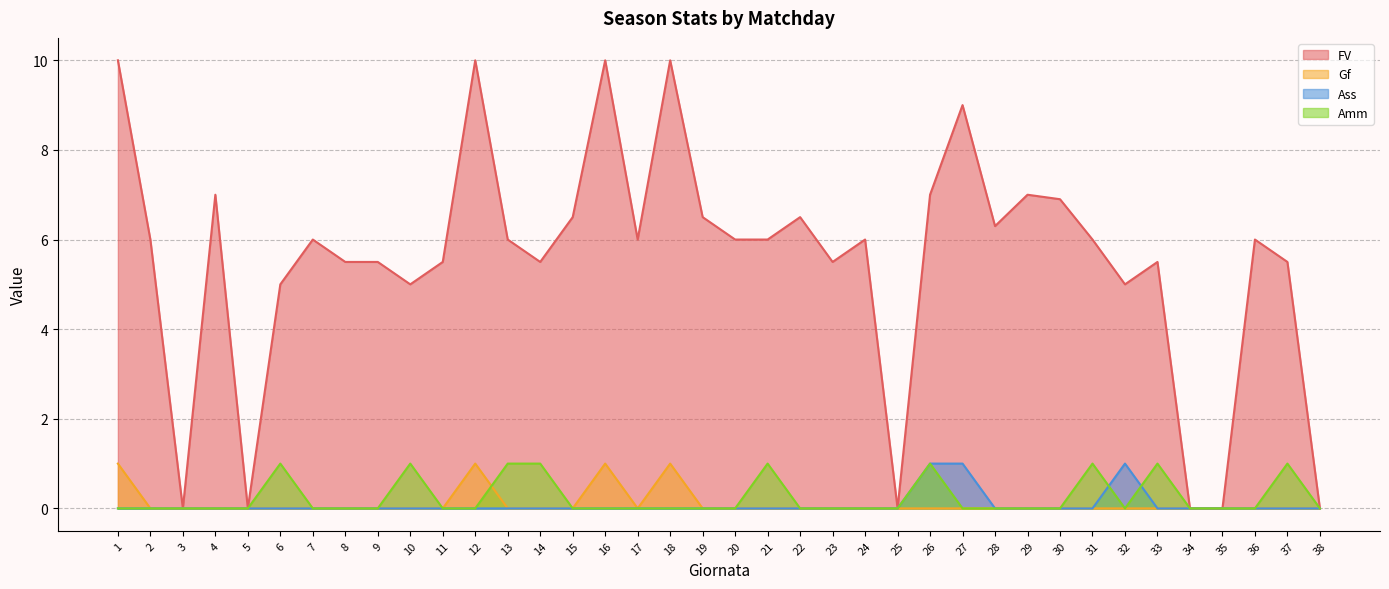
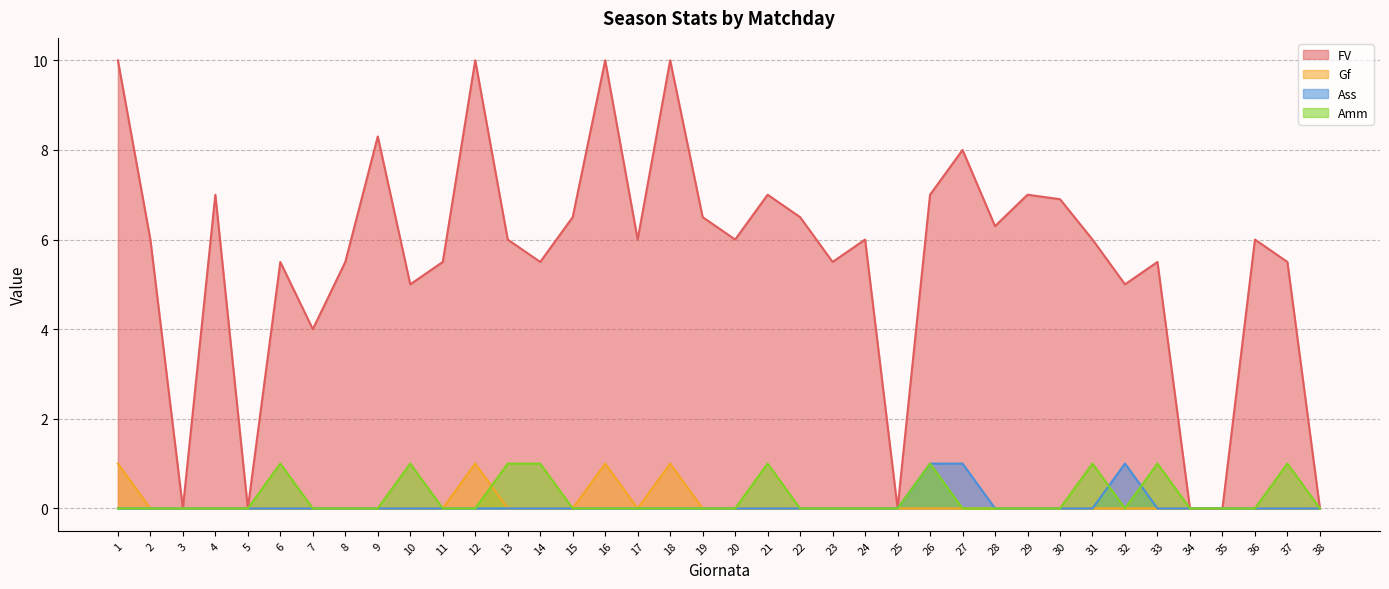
FV, 6: 5.0 -> 5.5
FV, 7: 6 -> 4
FV, 9: 5.5 -> 8.3
FV, 21: 6 -> 7
FV, 27: 9 -> 8
